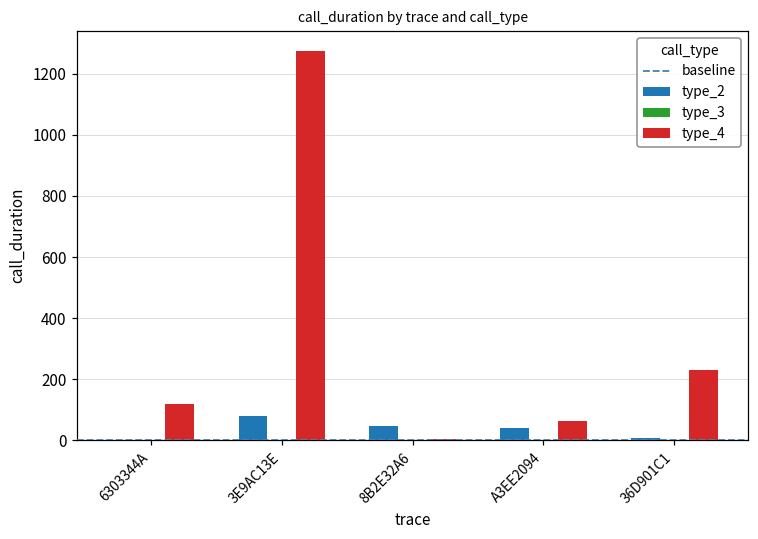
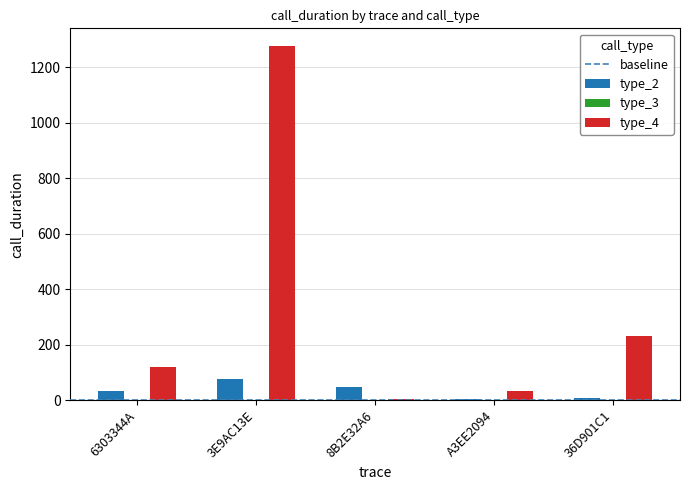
type_2, 6303344A: 0 -> 30
type_2, A3EE2094: 40 -> 0
type_4, A3EE2094: 60 -> 30
